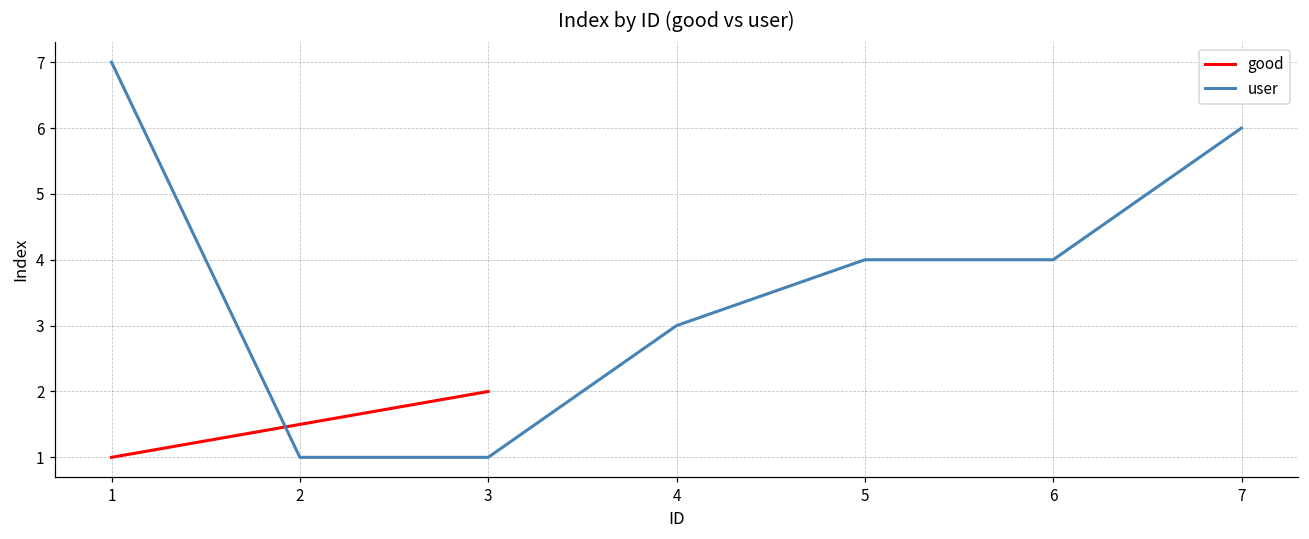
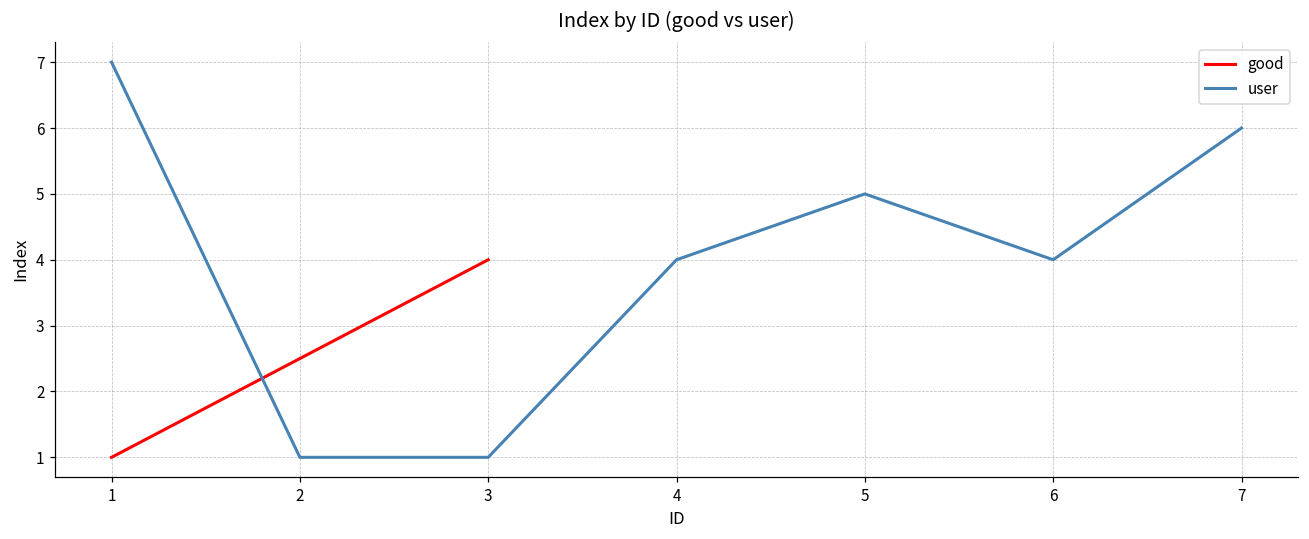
good, 3: 2 -> 4
user, 4: 3 -> 4
user, 5: 4 -> 5
